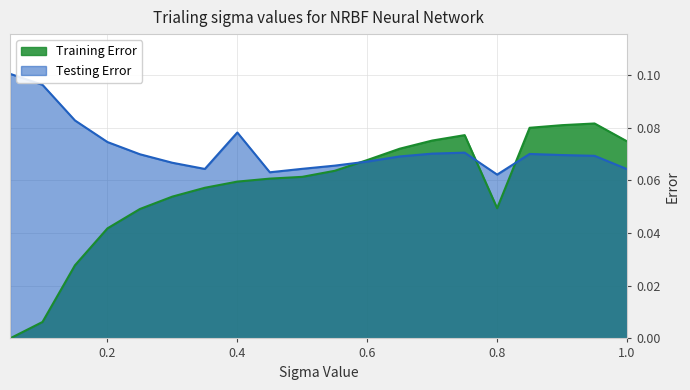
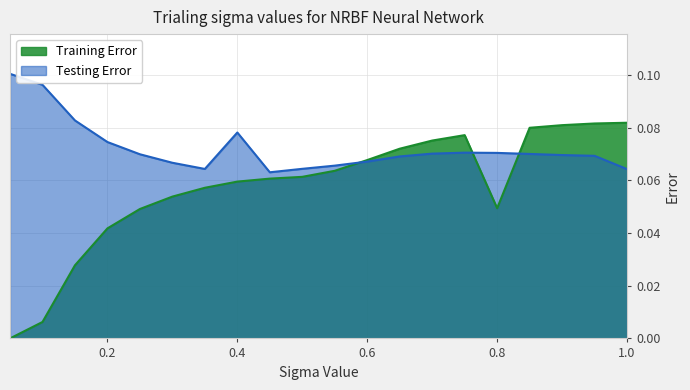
Testing Error, 0.8: 0.062 -> 0.070
Training Error, 1.0: 0.075 -> 0.082
